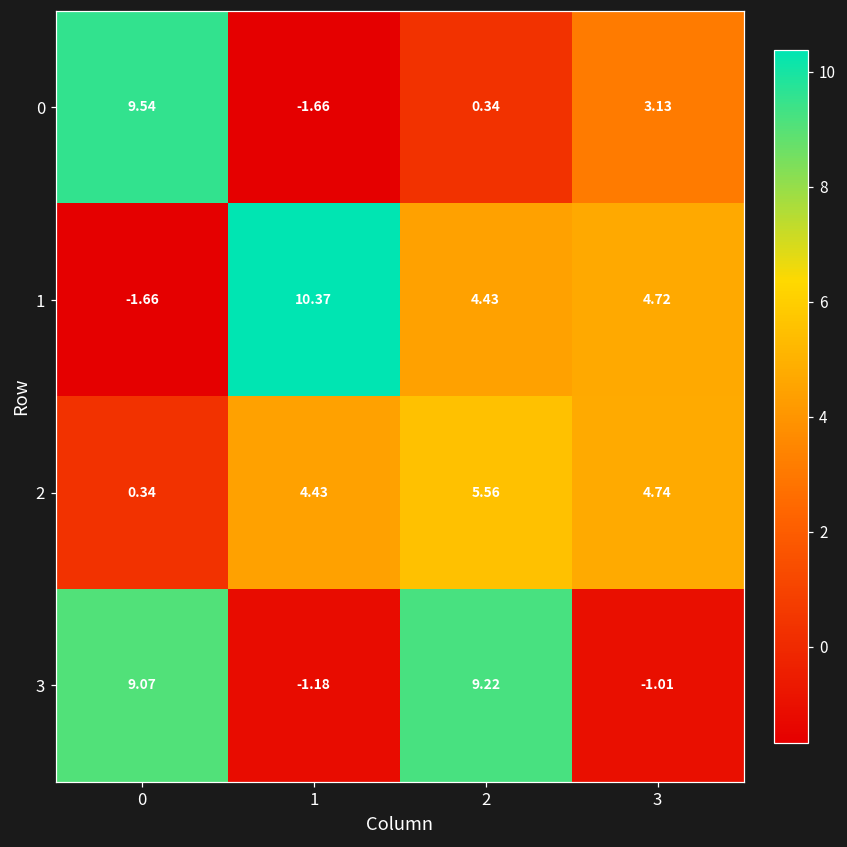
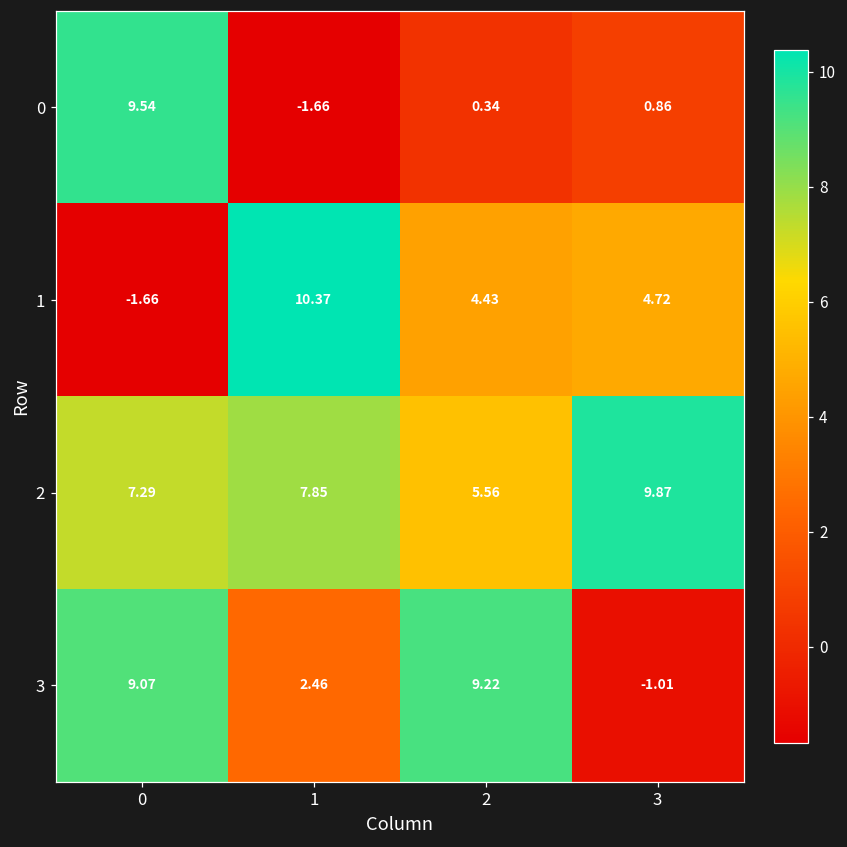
0, 3: 3.13 -> 0.86
2, 0: 0.34 -> 7.29
2, 1: 4.43 -> 7.85
2, 3: 4.74 -> 9.87
3, 1: -1.18 -> 2.46
